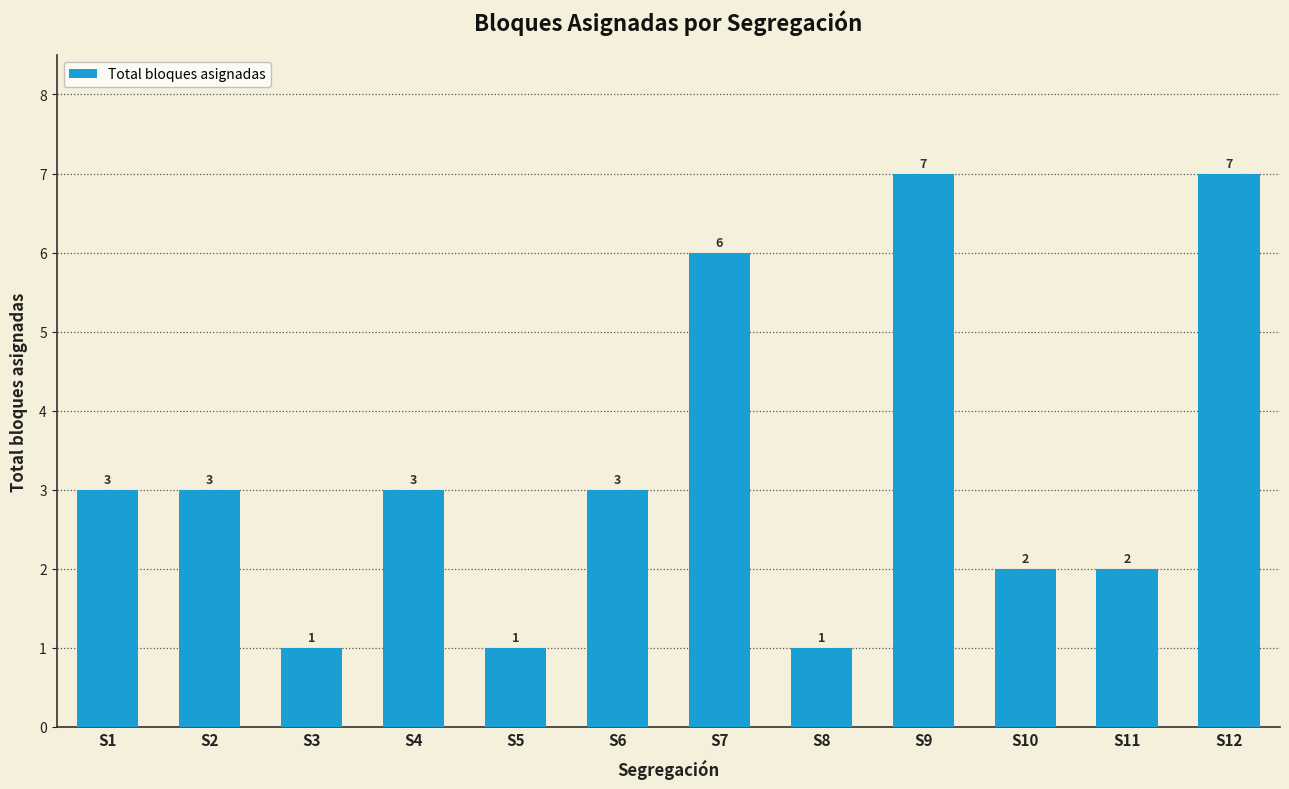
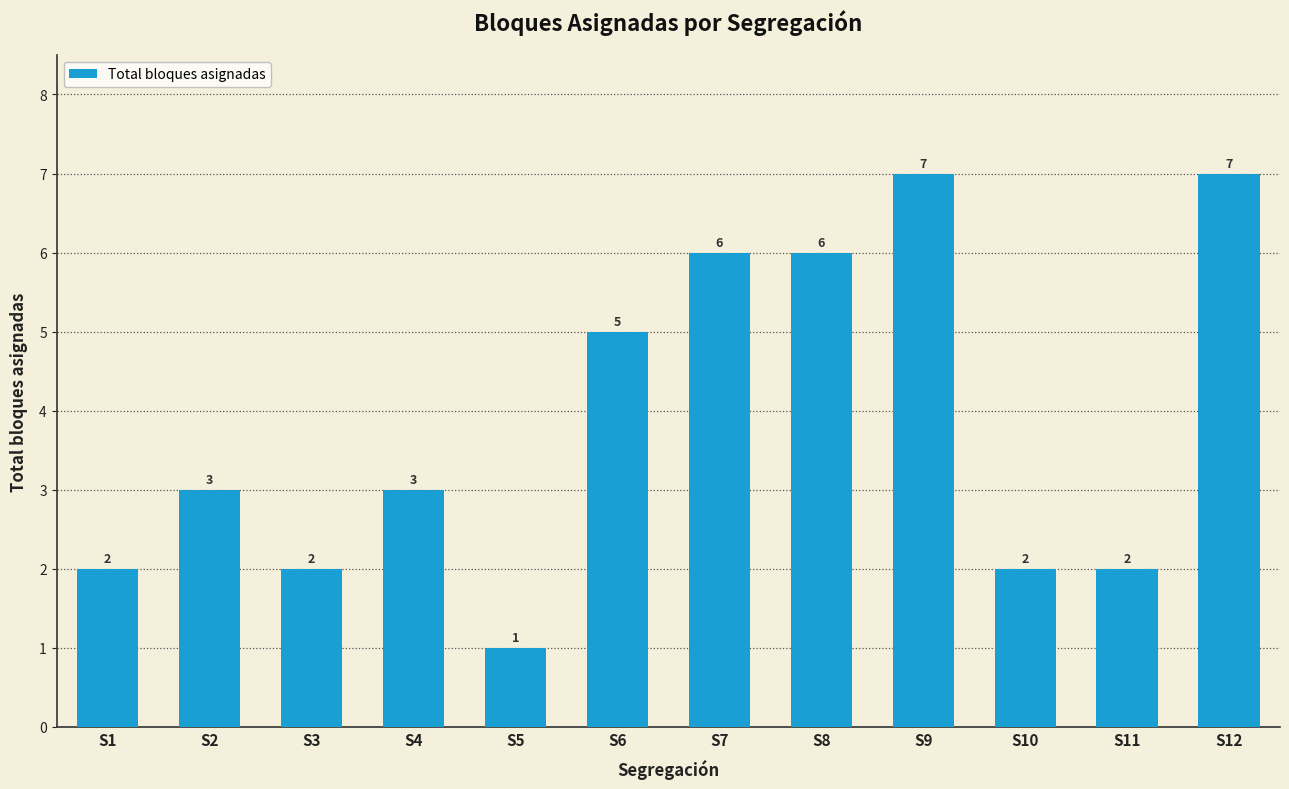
S1: 3 -> 2
S3: 1 -> 2
S6: 3 -> 5
S8: 1 -> 6
